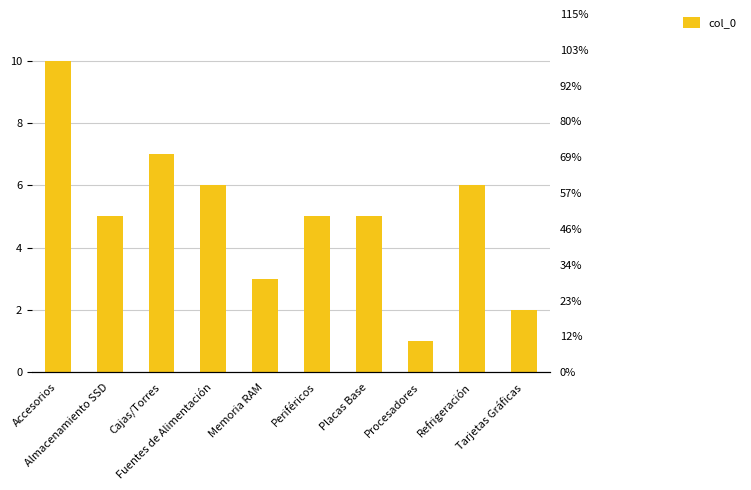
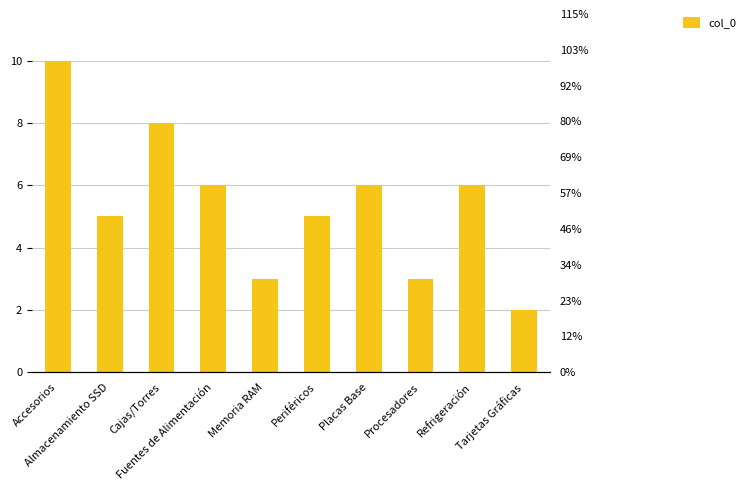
Cajas/Torres: 7 -> 8
Placas Base: 5 -> 6
Procesadores: 1 -> 3
